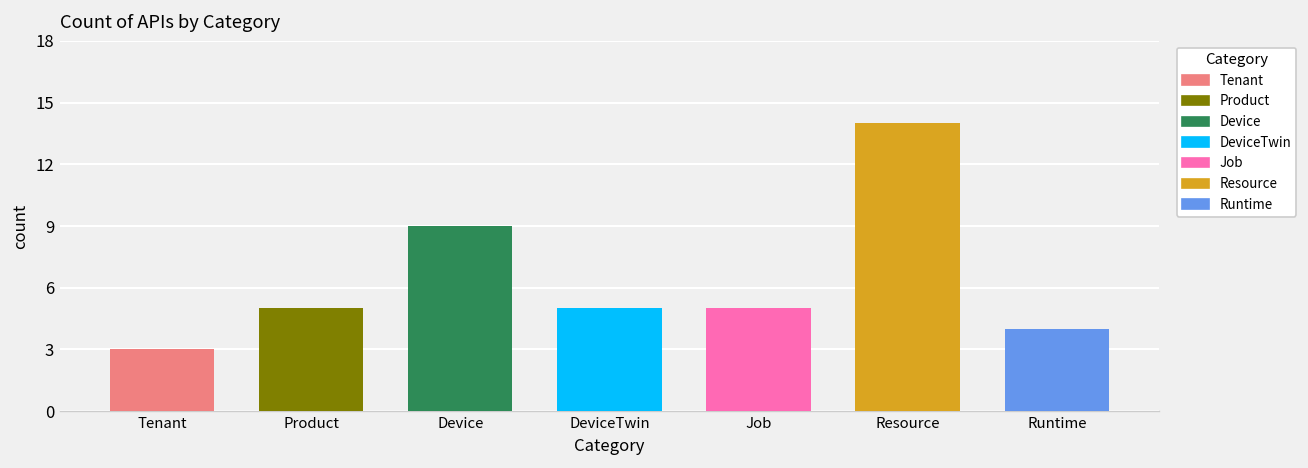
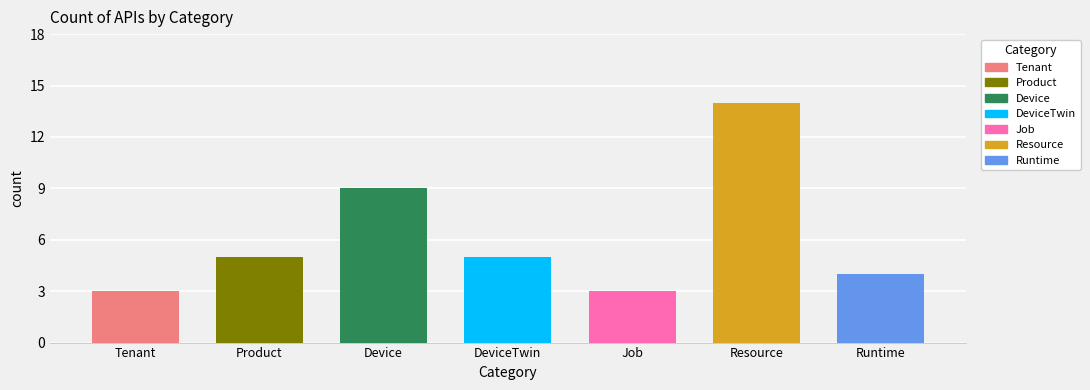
Job: 5 -> 3
